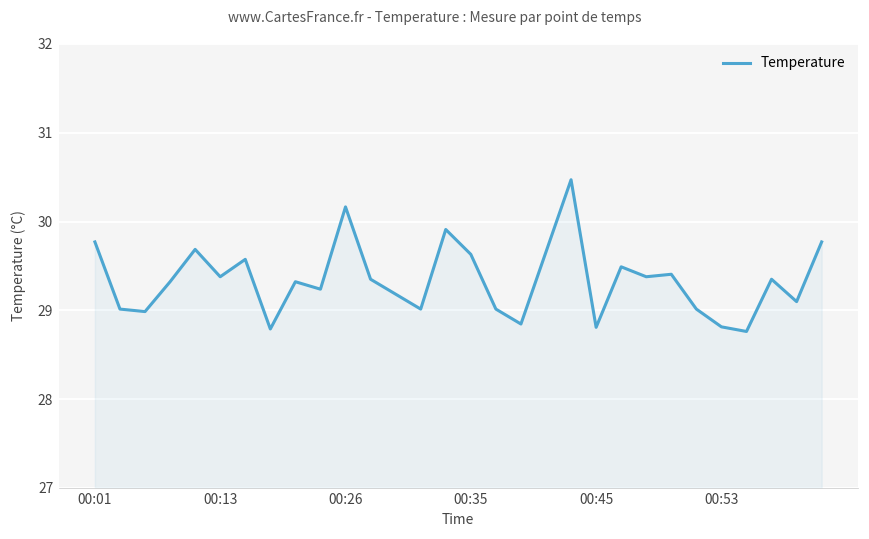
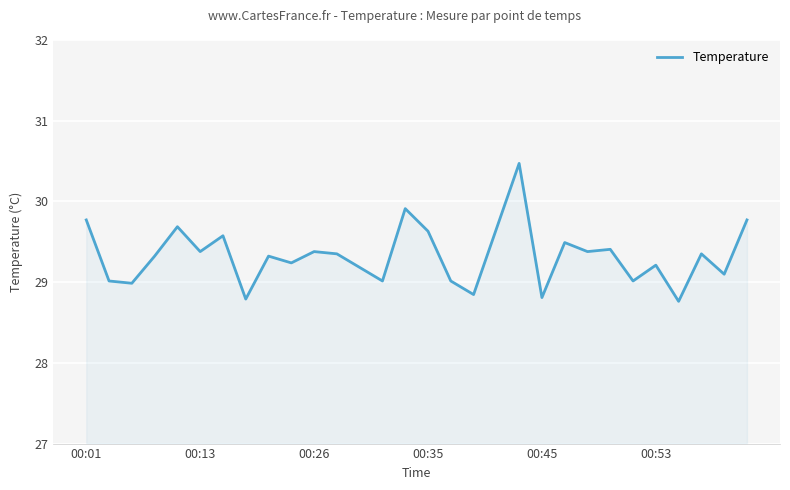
00:26: 30.2 -> 29.4
00:53: 28.8 -> 29.2
